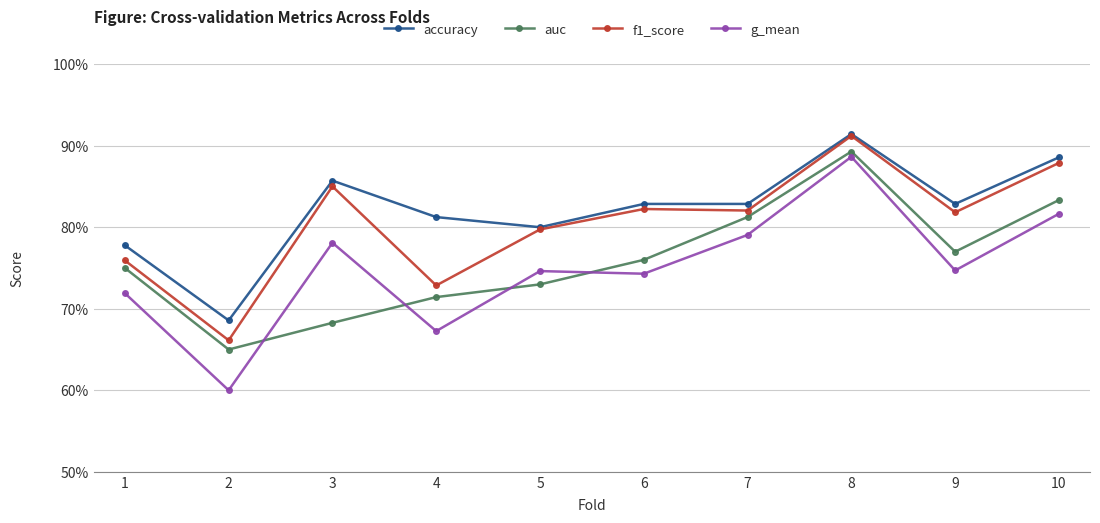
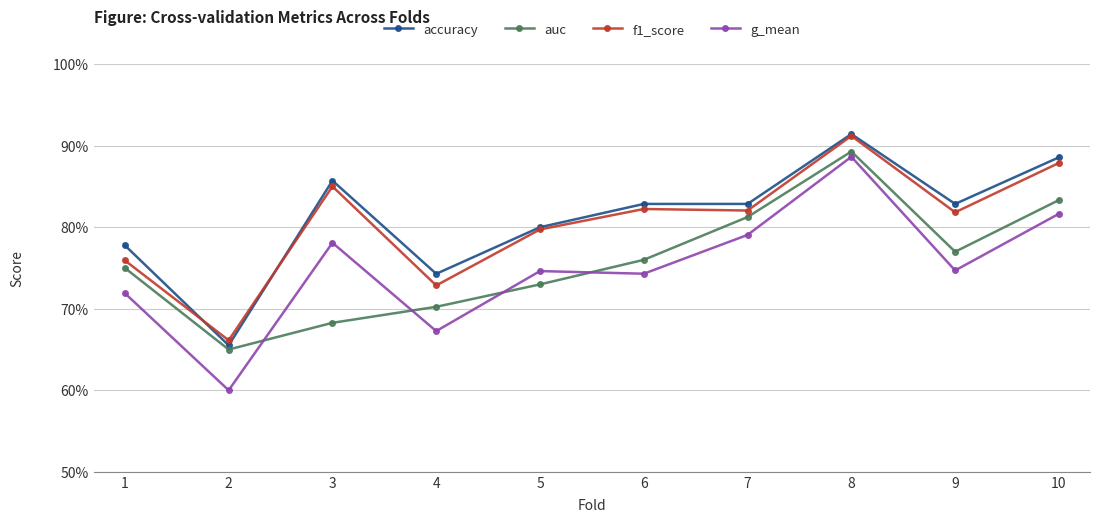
accuracy, 2: 69% -> 66%
accuracy, 4: 81% -> 74%
auc, 4: 71% -> 70%
